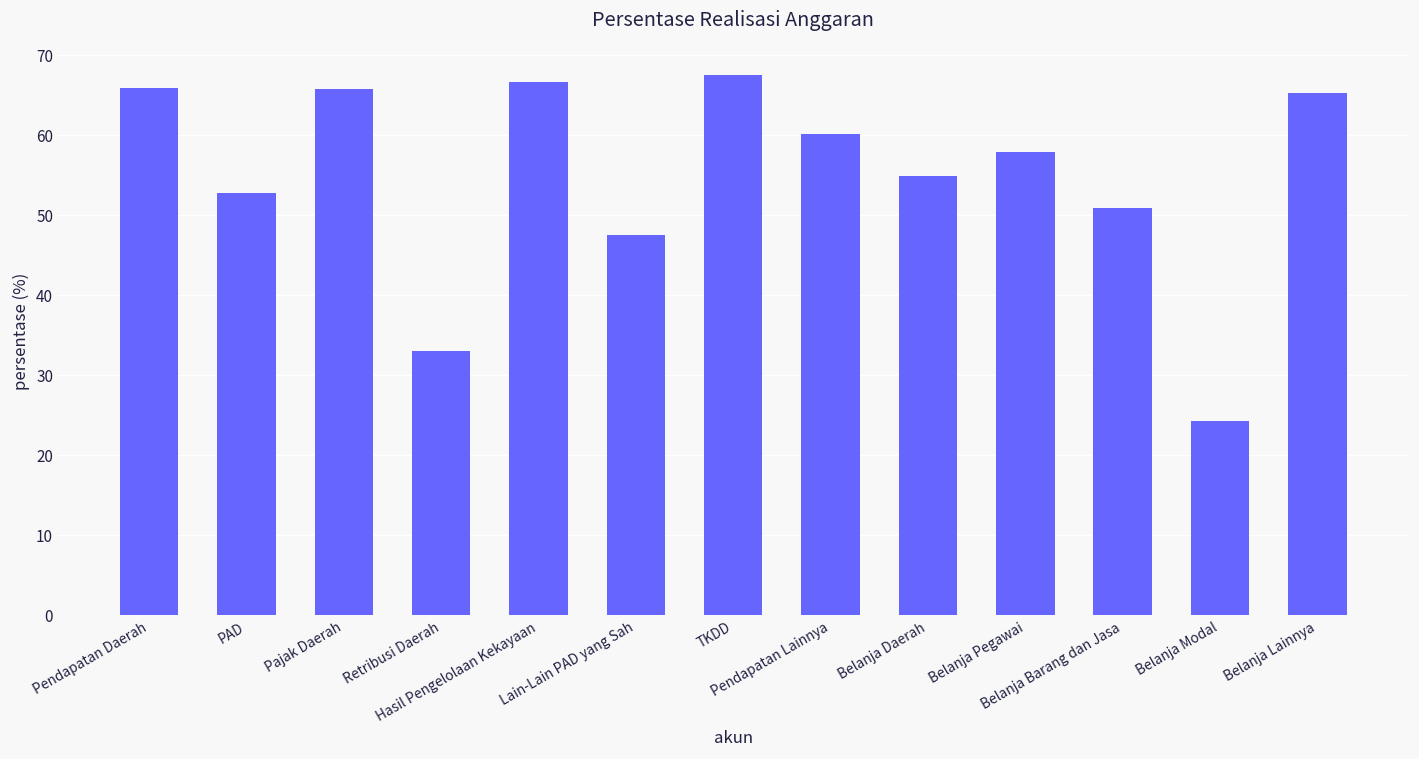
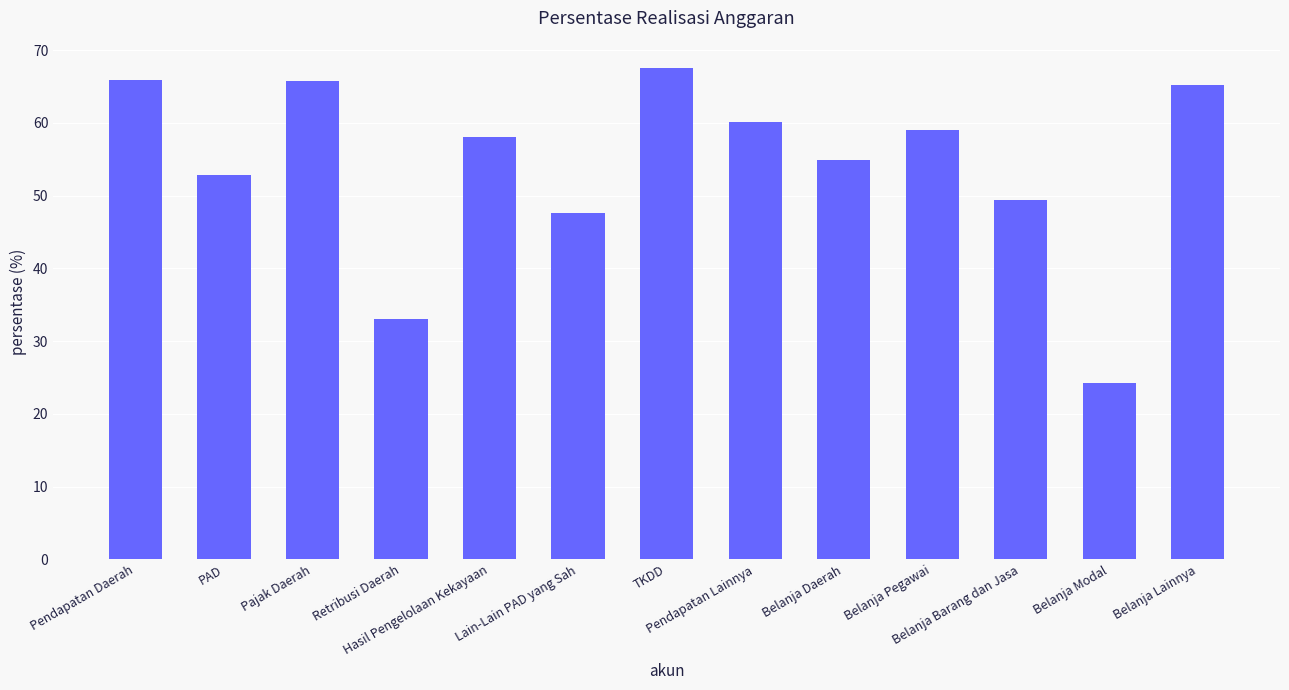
Hasil Pengelolaan Kekayaan: 67 -> 58
Belanja Pegawai: 58 -> 59
Belanja Barang dan Jasa: 51 -> 49
